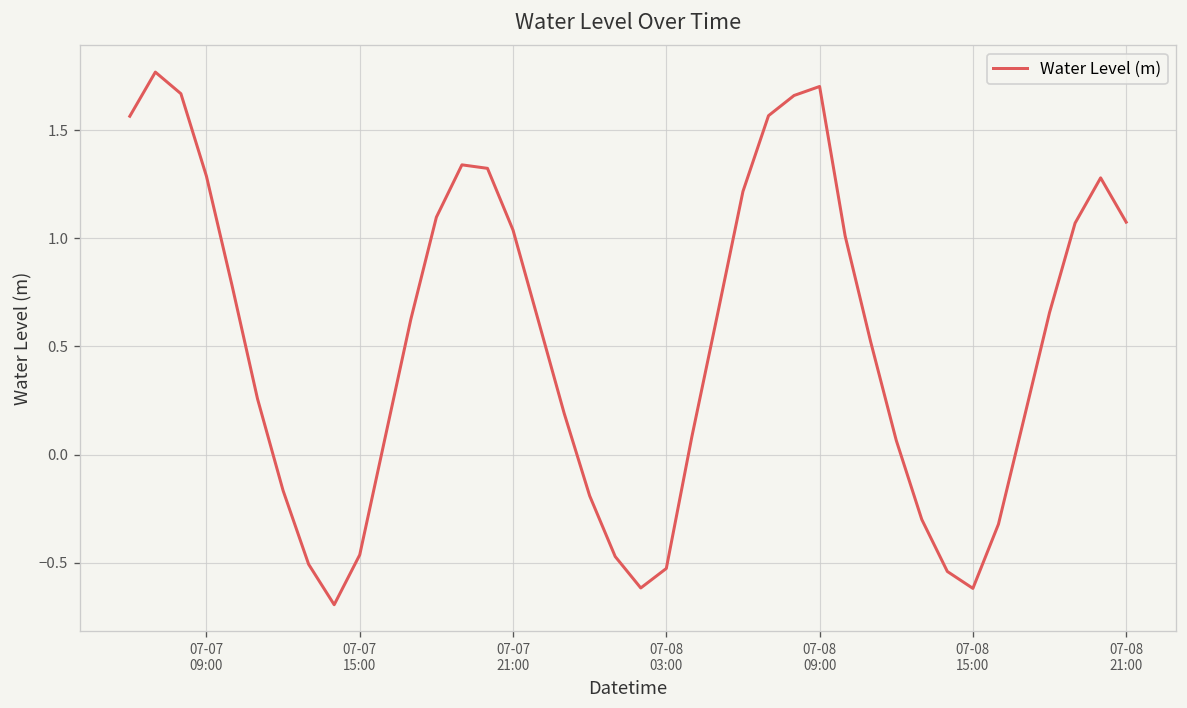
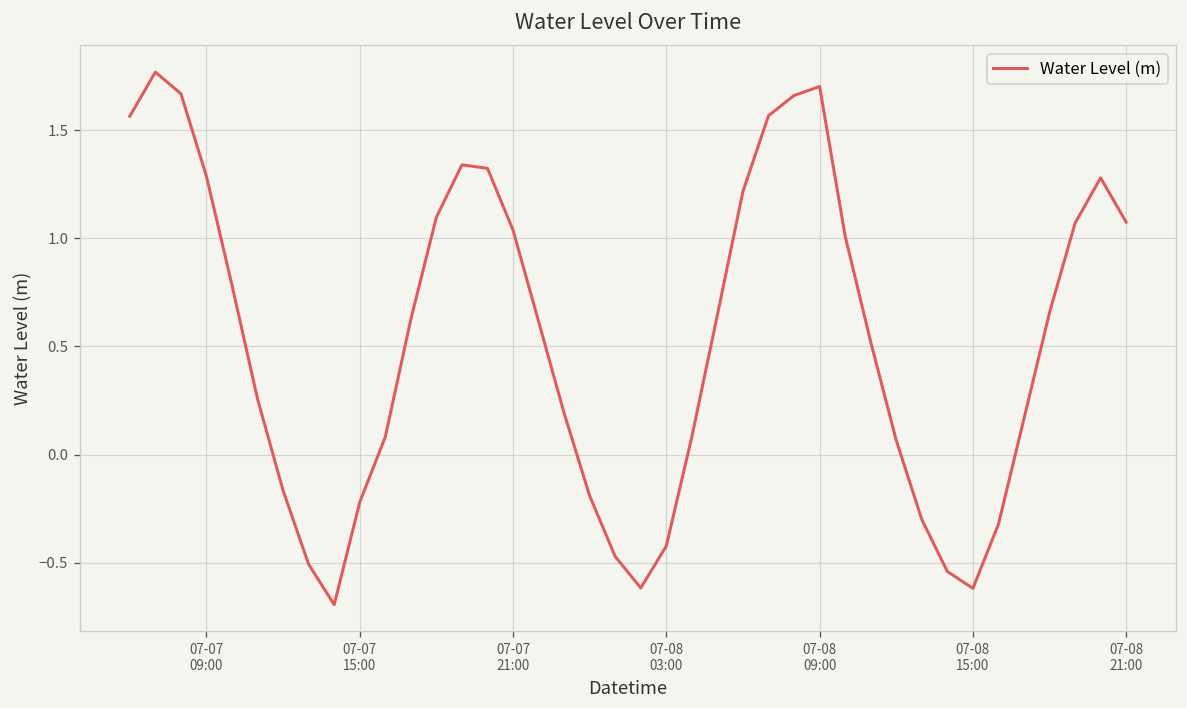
07-07 15:00: -0.46 -> -0.22
07-08 03:00: -0.53 -> -0.42
